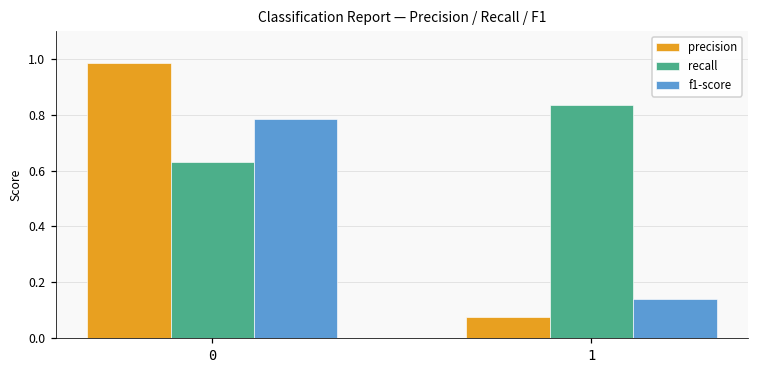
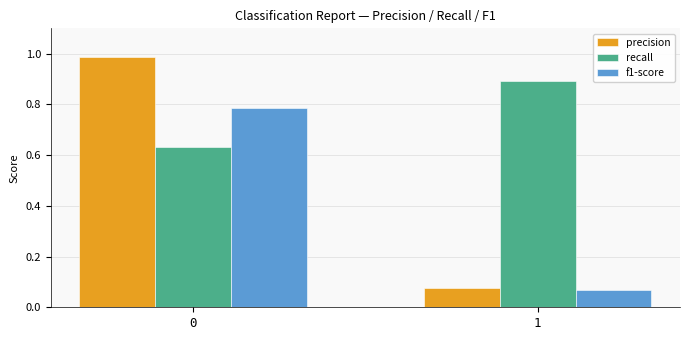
recall, 1: 0.84 -> 0.89
f1-score, 1: 0.14 -> 0.07
